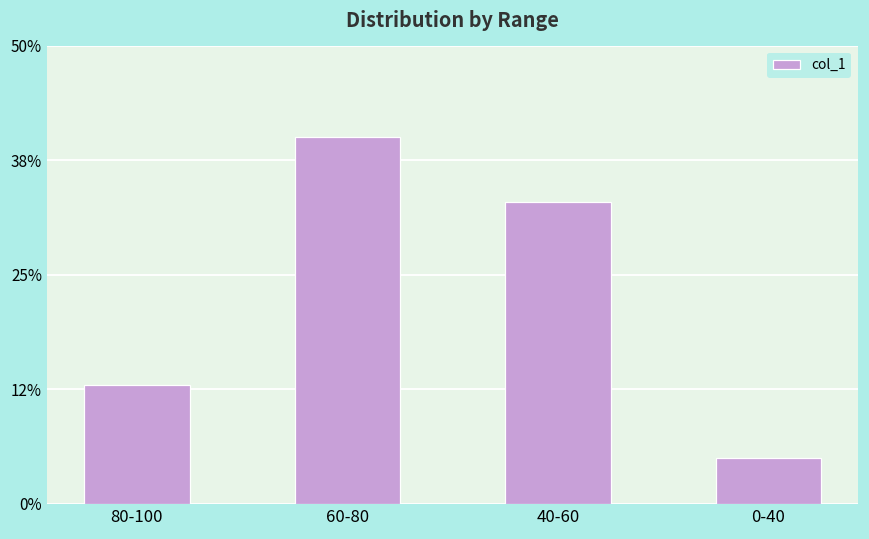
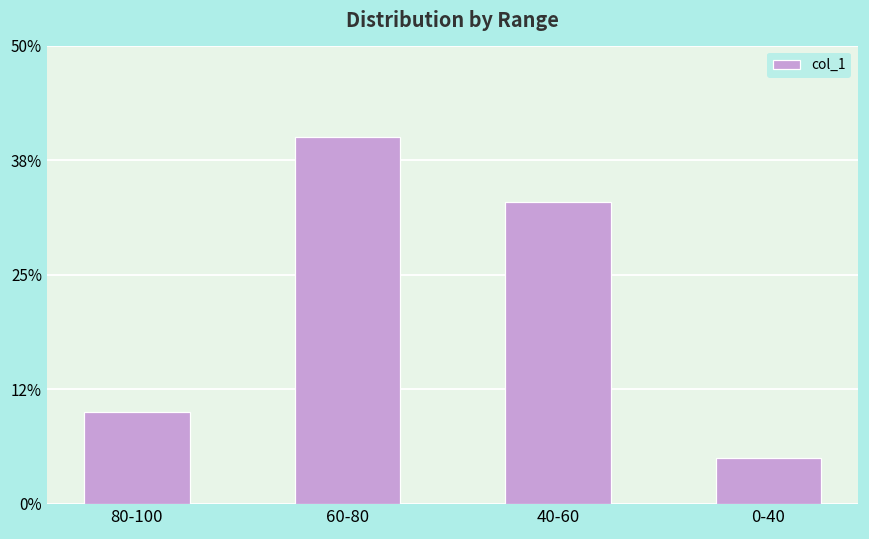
80-100: 13% -> 10%
